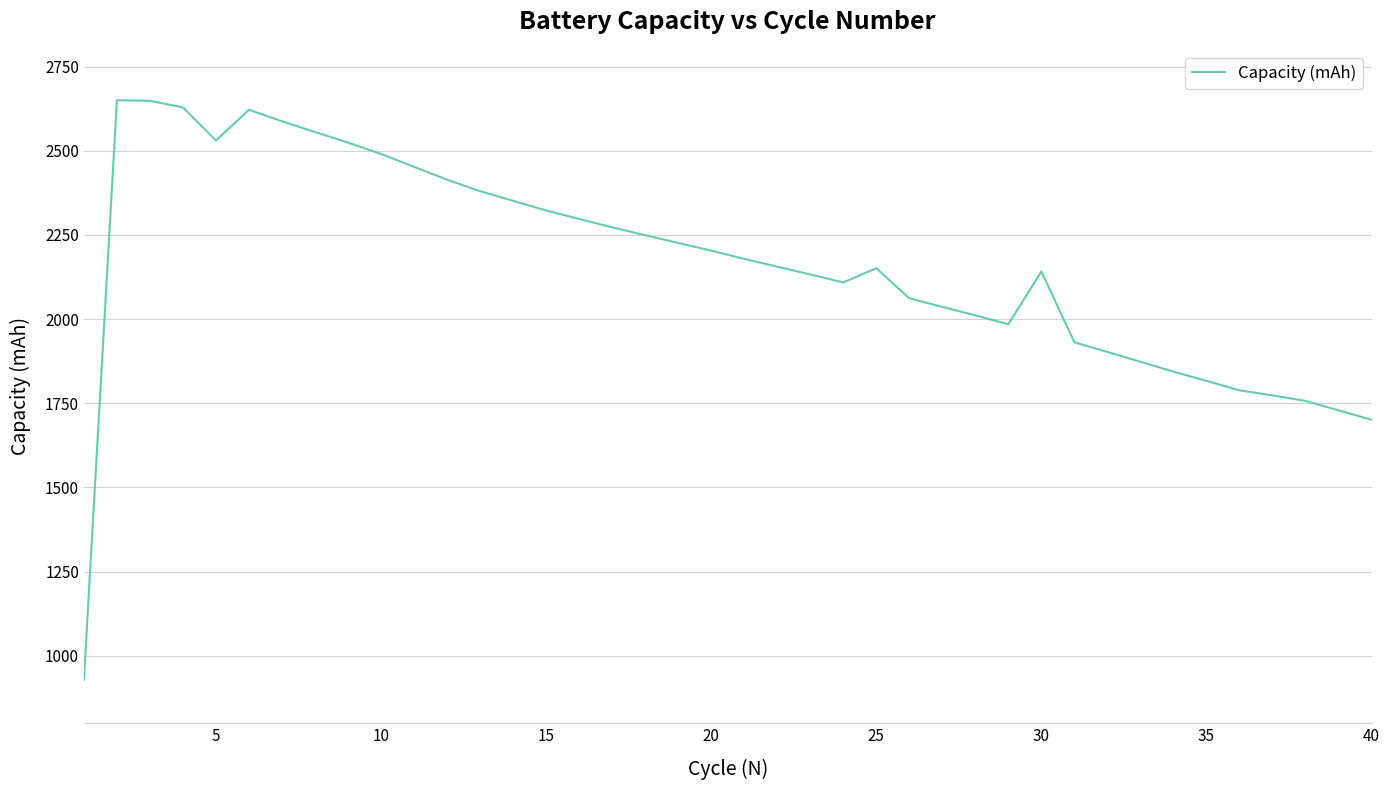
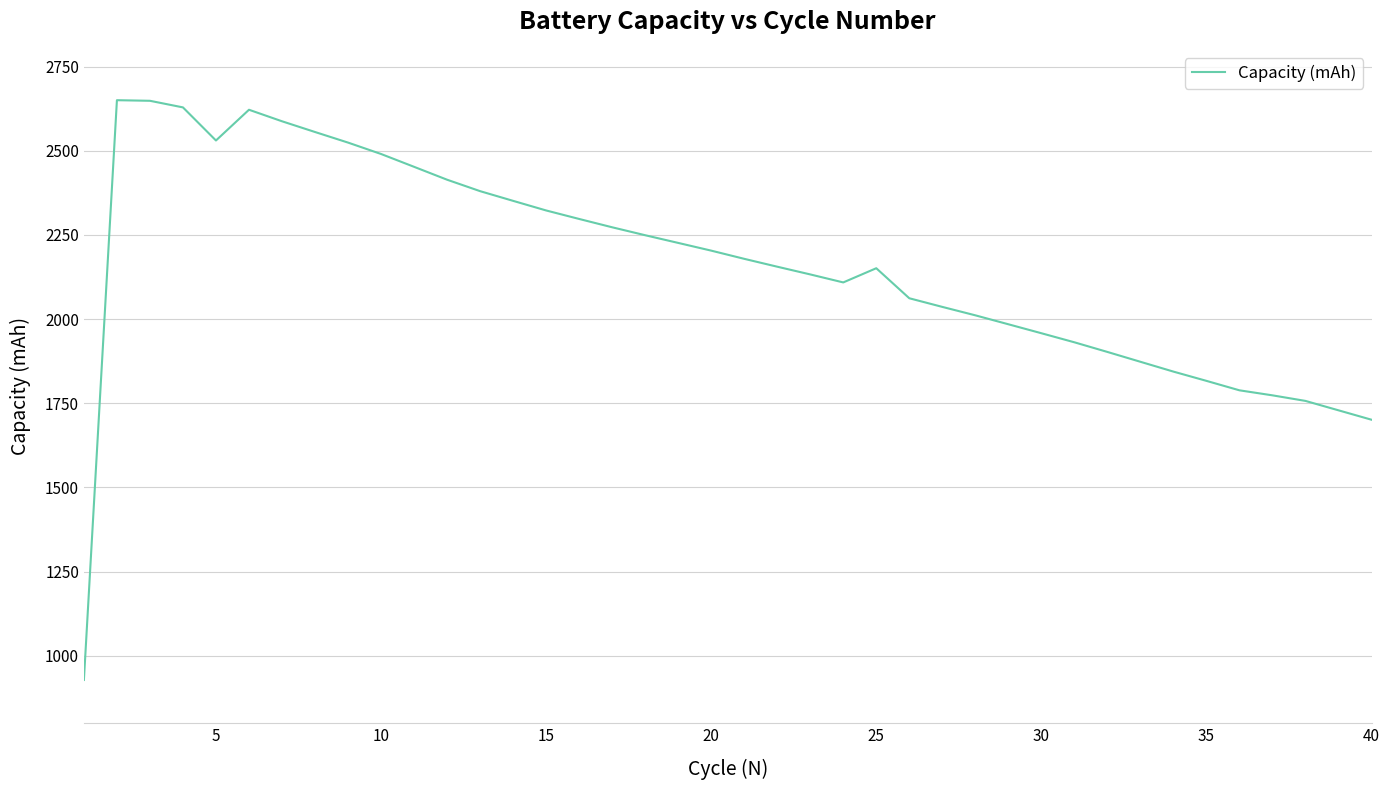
30: 2140 -> 1960
